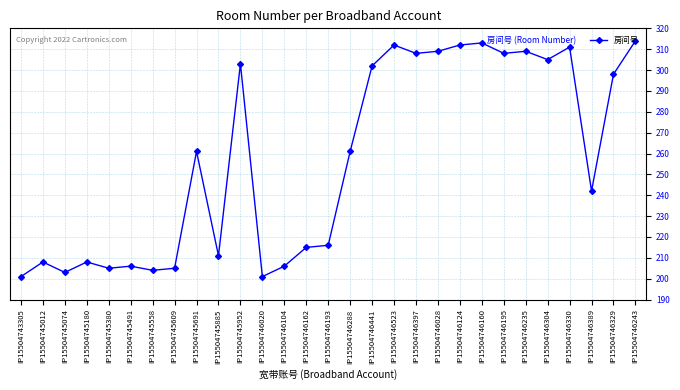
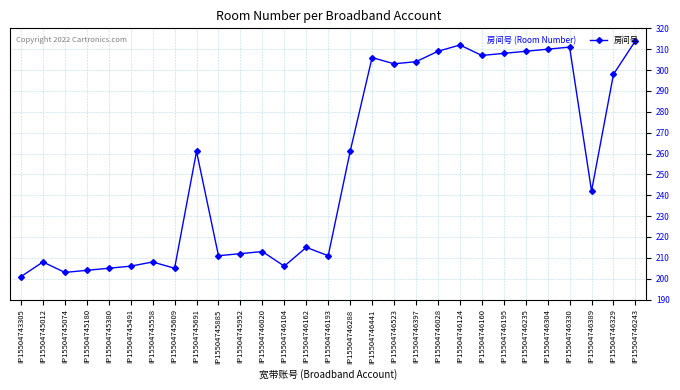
IP15504745180: 208 -> 204
IP15504745558: 204 -> 208
IP15504745952: 303 -> 212
IP15504746020: 201 -> 213
IP15504746193: 216 -> 211
IP15504746441: 302 -> 306
IP15504746523: 312 -> 303
IP15504746397: 308 -> 304
IP15504746160: 313 -> 307
IP15504746304: 305 -> 310
